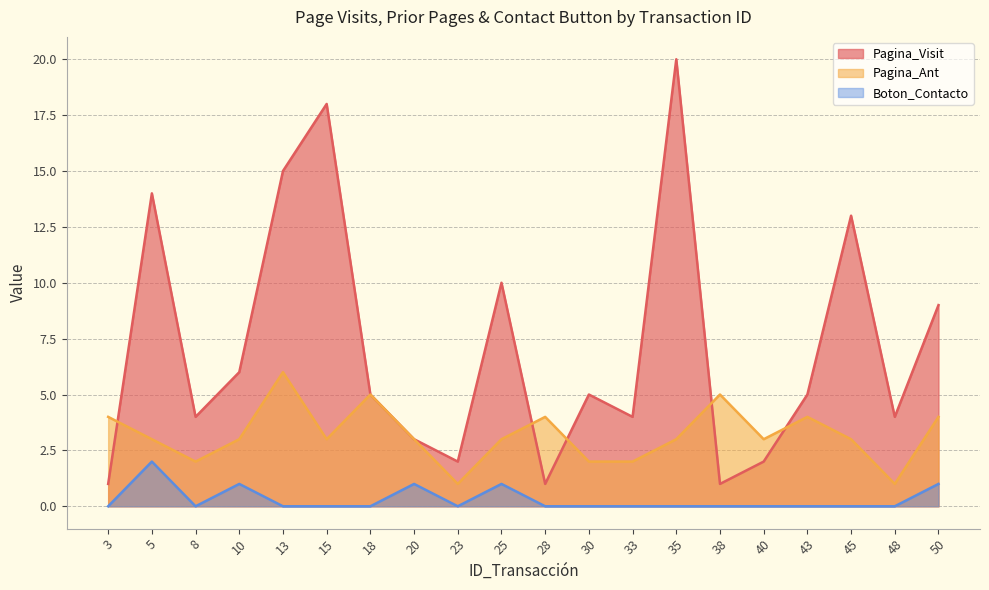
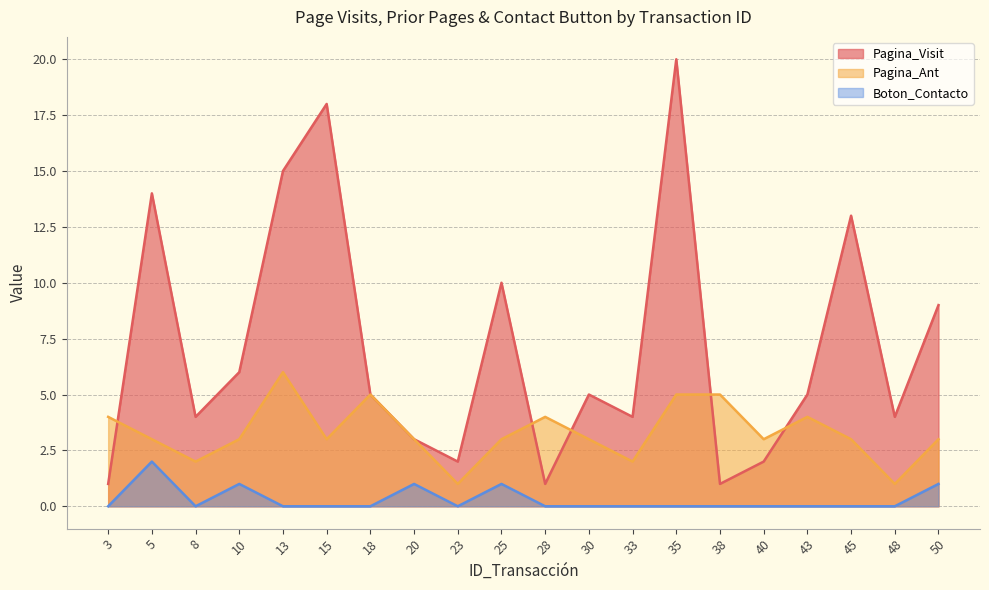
Pagina_Ant, 30: 2 -> 3
Pagina_Ant, 35: 3 -> 5
Pagina_Ant, 50: 4 -> 3
